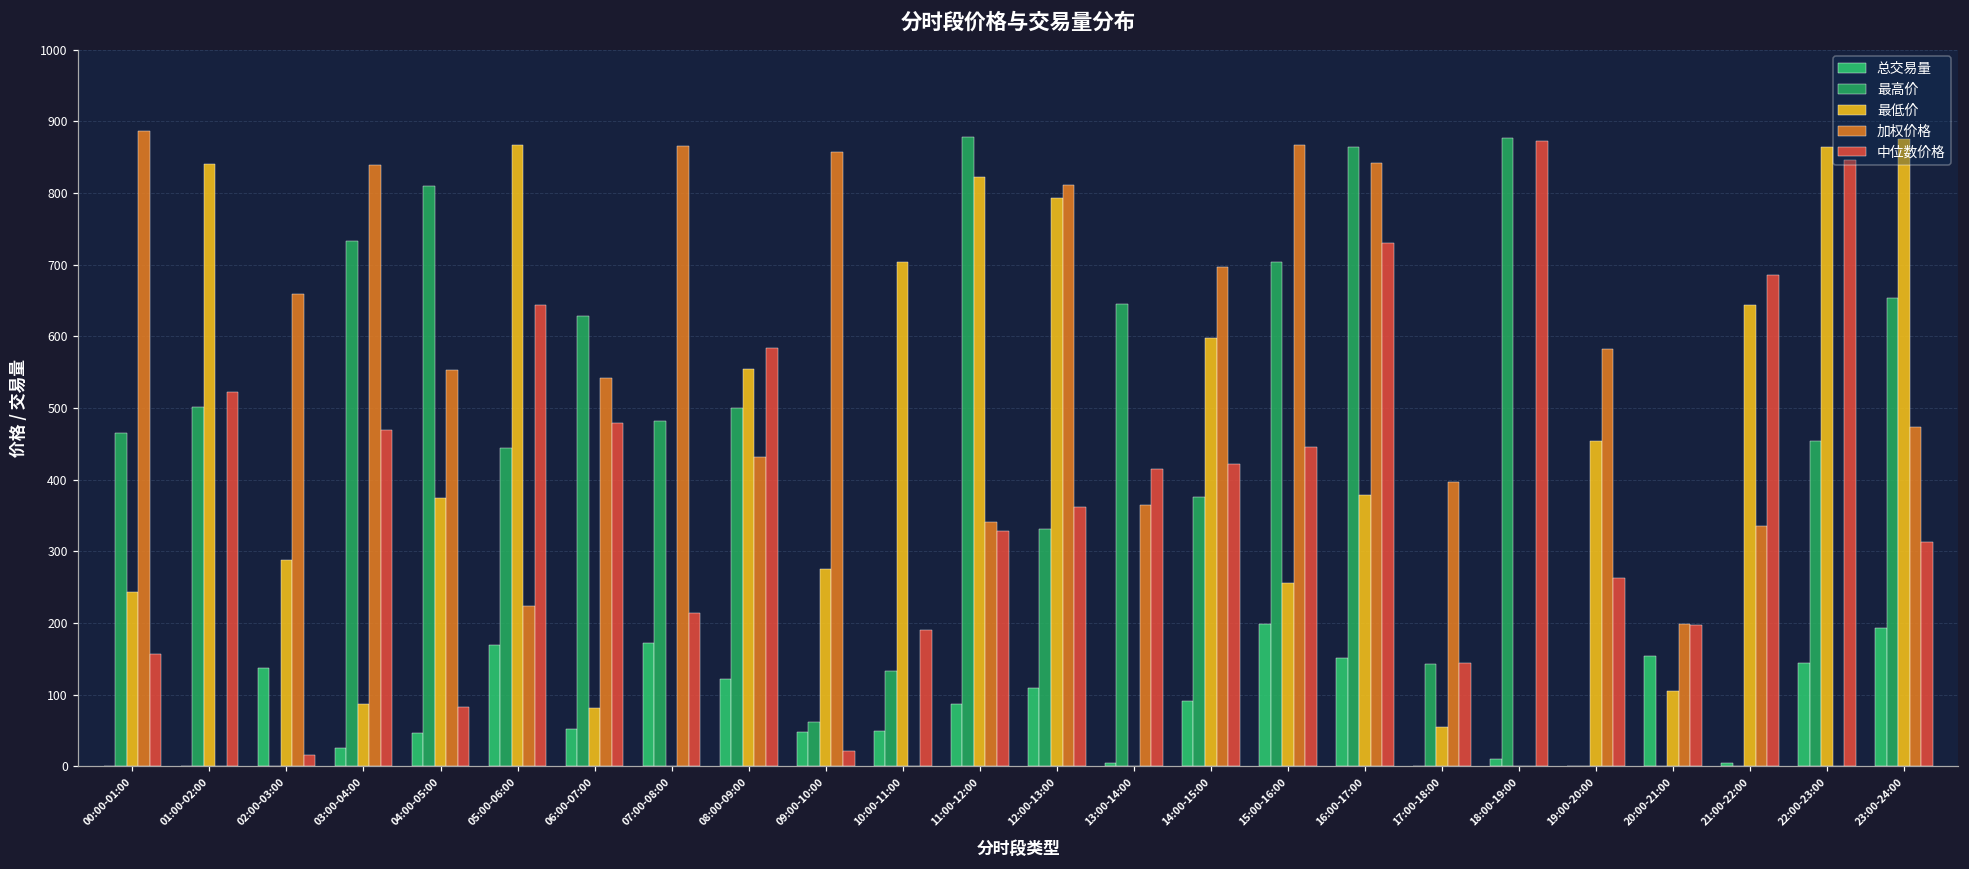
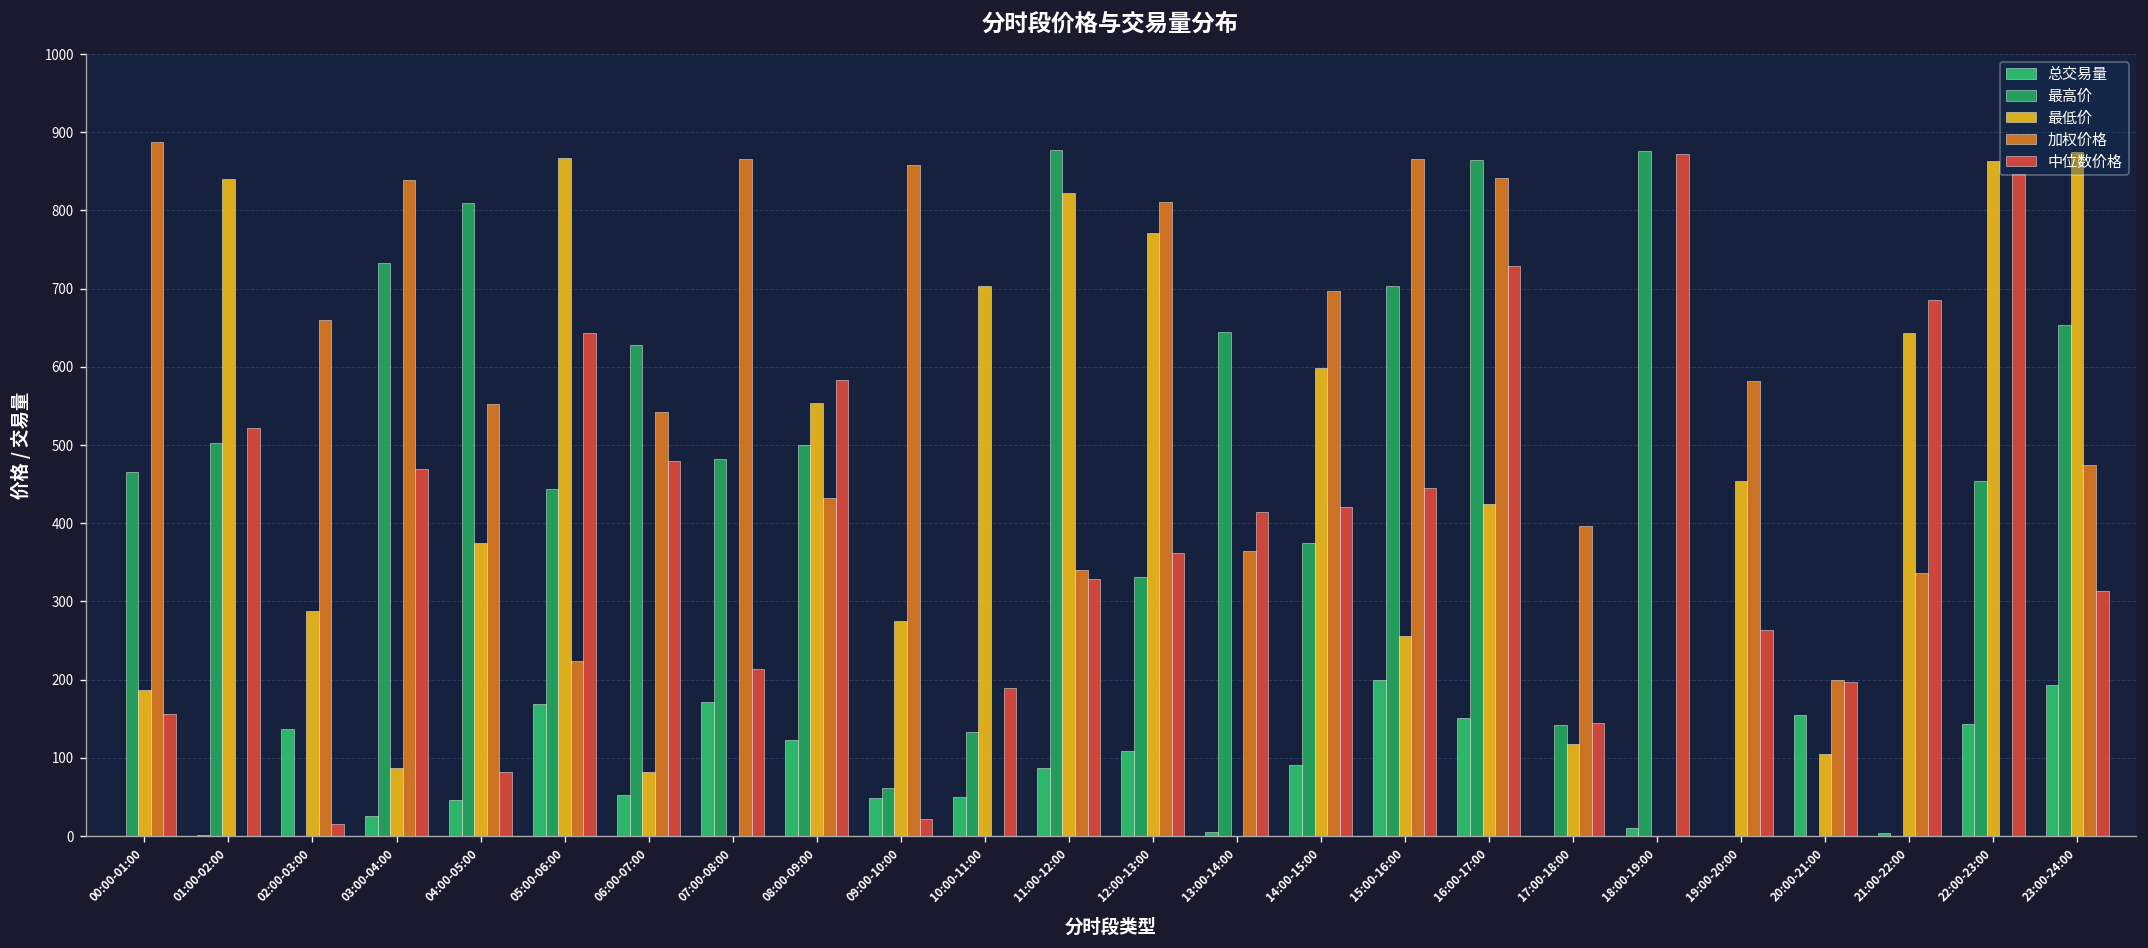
最低价, 00:00-01:00: 240 -> 190
最低价, 12:00-13:00: 790 -> 770
最低价, 16:00-17:00: 380 -> 430
最低价, 17:00-18:00: 60 -> 120
